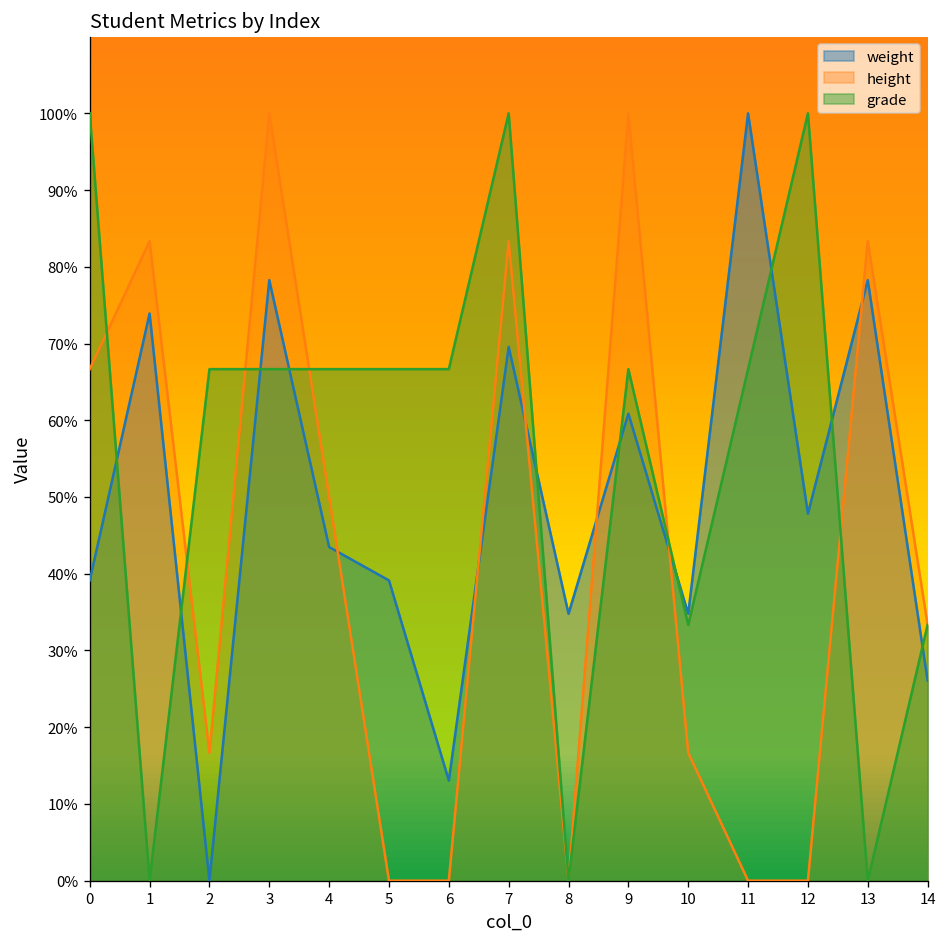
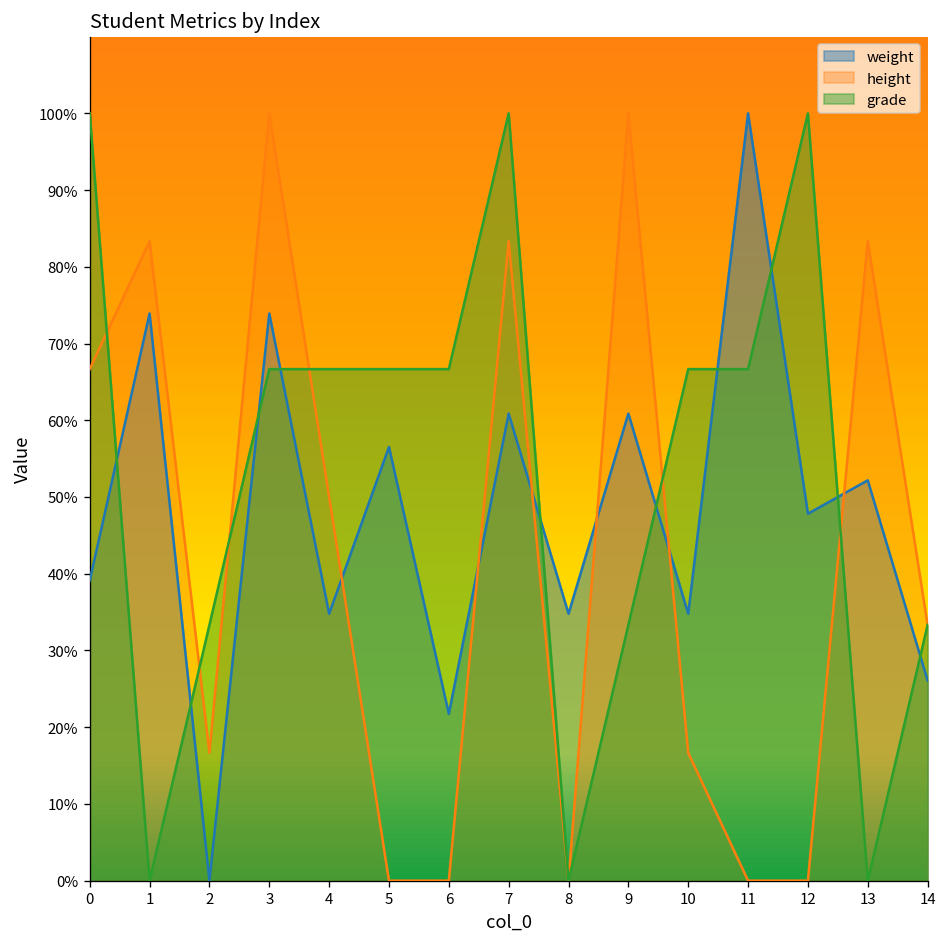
grade, 2: 67% -> 33%
weight, 3: 78% -> 74%
weight, 4: 43% -> 35%
weight, 5: 39% -> 57%
weight, 6: 13% -> 22%
weight, 7: 70% -> 61%
grade, 9: 67% -> 33%
grade, 10: 33% -> 67%
weight, 13: 78% -> 52%
